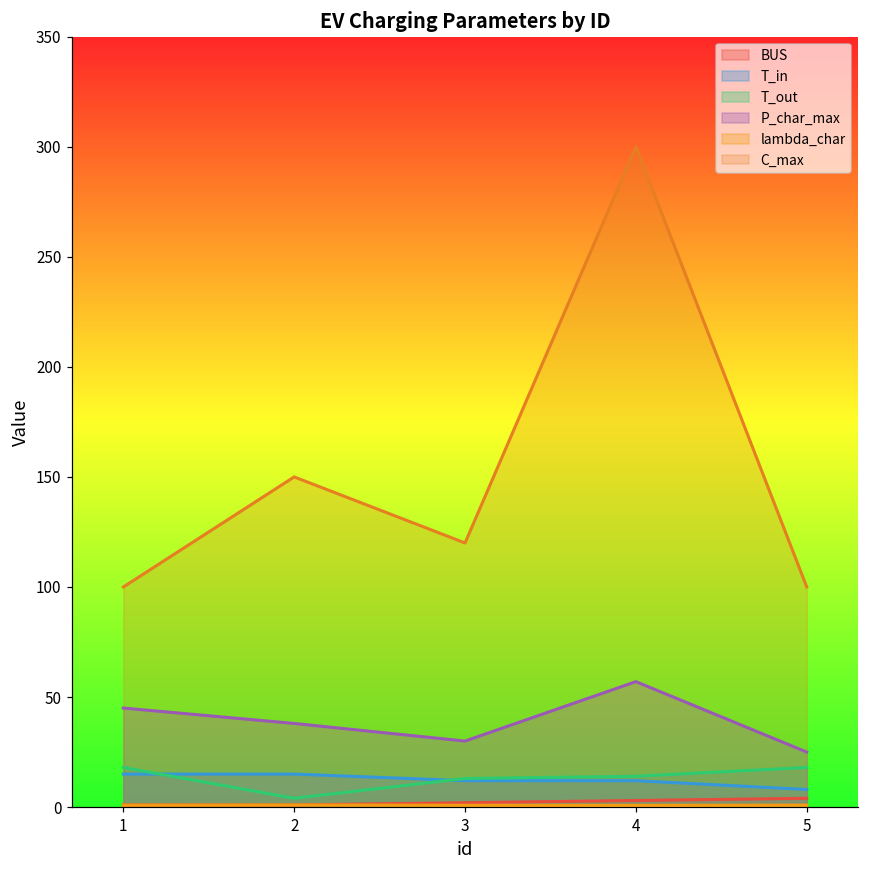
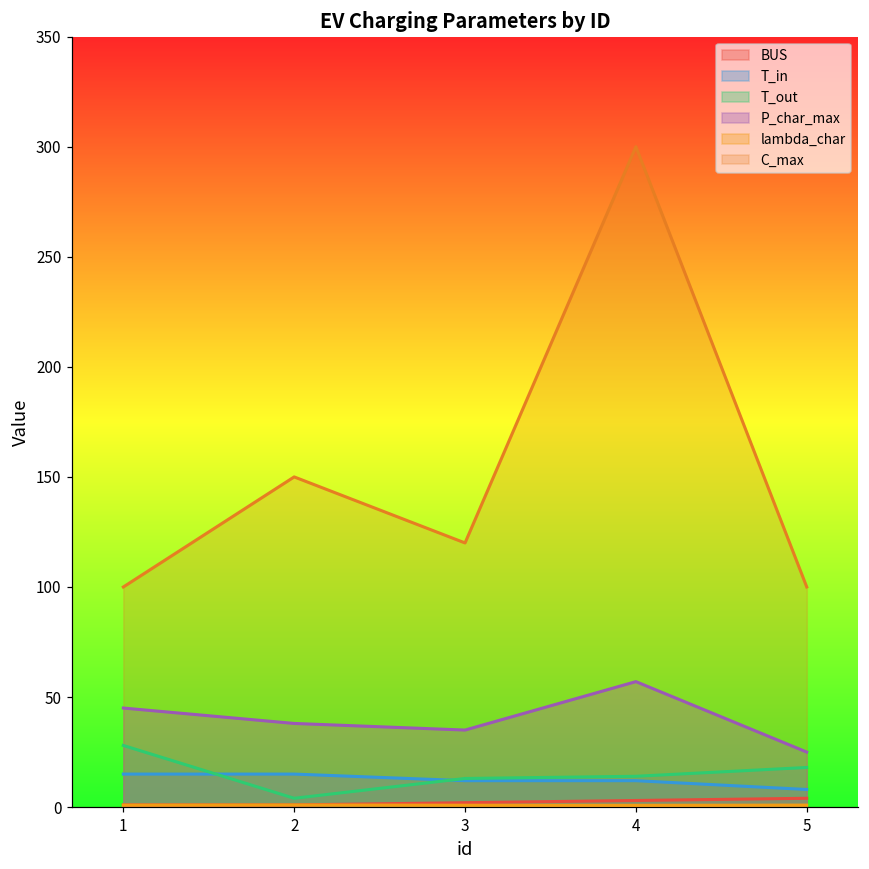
T_out, 1: 18 -> 28
P_char_max, 3: 30 -> 35
